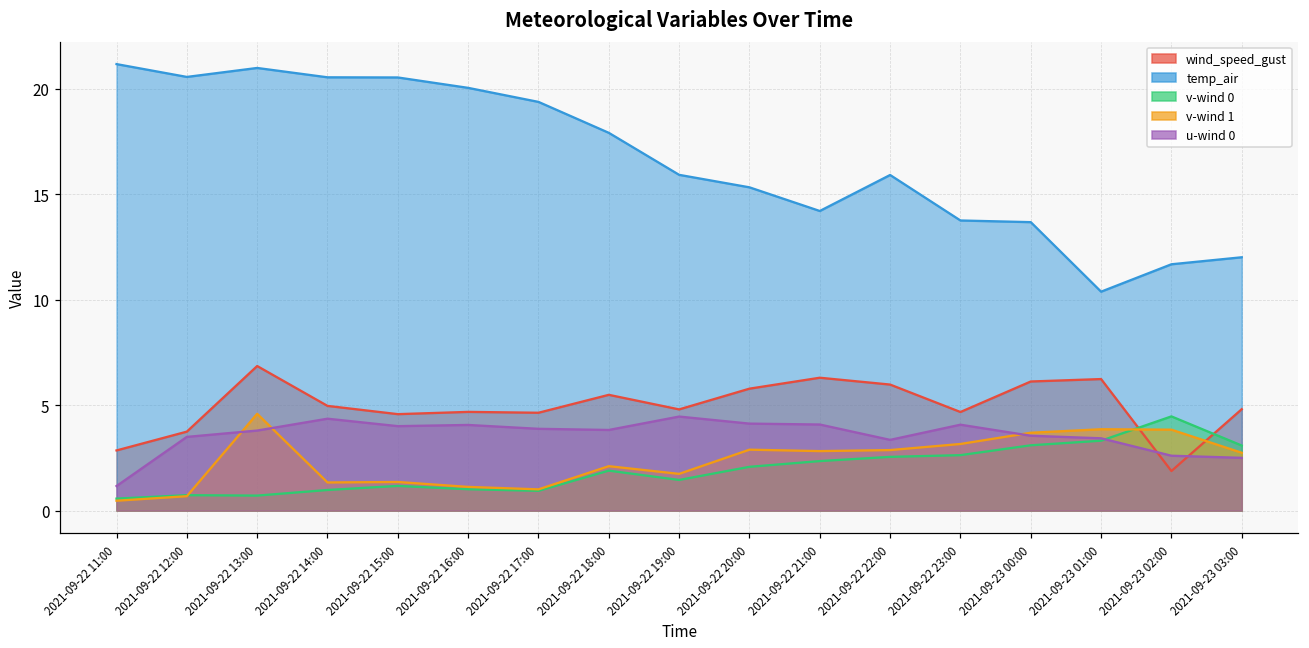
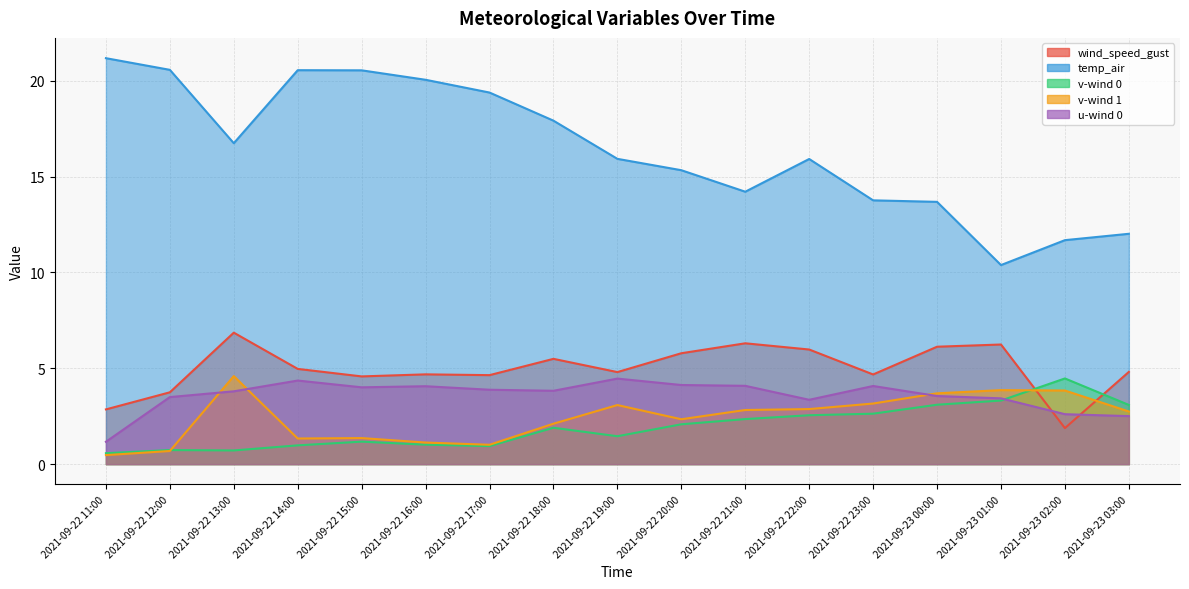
temp_air, 2021-09-22 13:00: 21.0 -> 16.7
v-wind 1, 2021-09-22 19:00: 1.7 -> 3.1
v-wind 1, 2021-09-22 20:00: 2.9 -> 2.3
